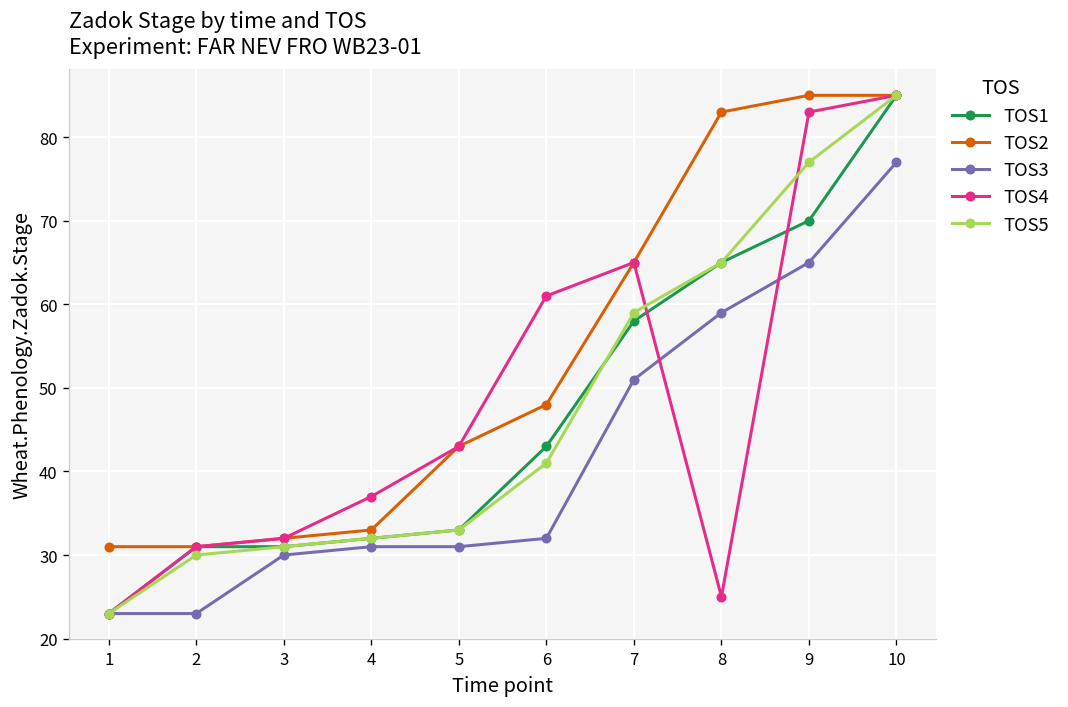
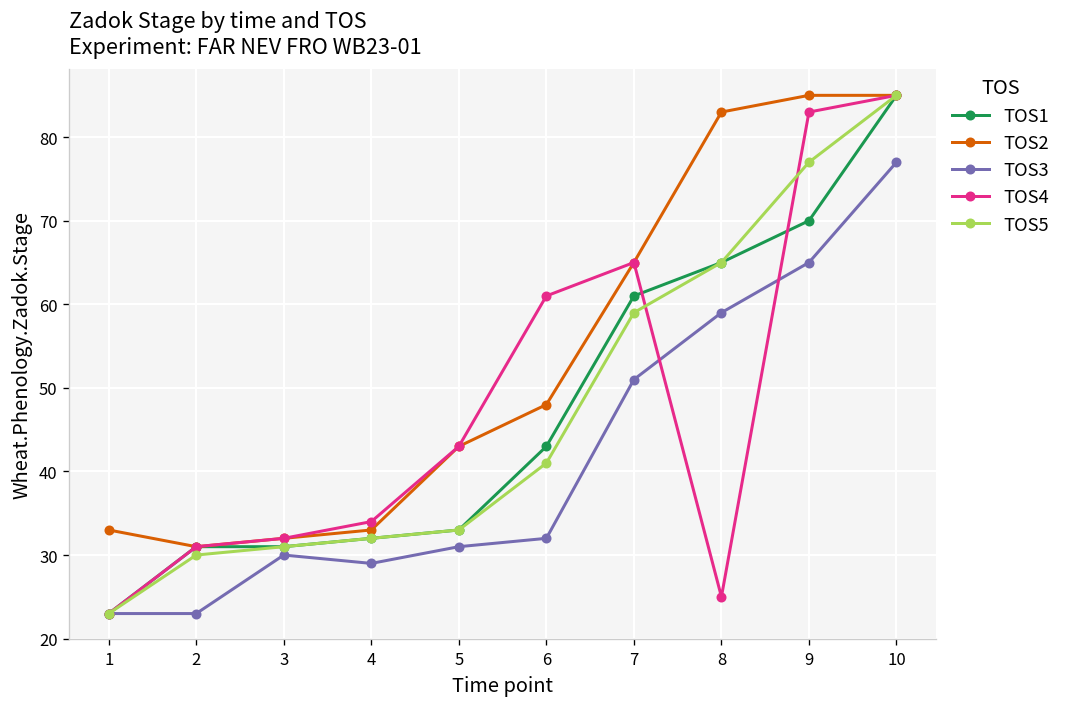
TOS2, 1: 31 -> 33
TOS3, 4: 31 -> 29
TOS4, 4: 37 -> 34
TOS1, 7: 58 -> 61
